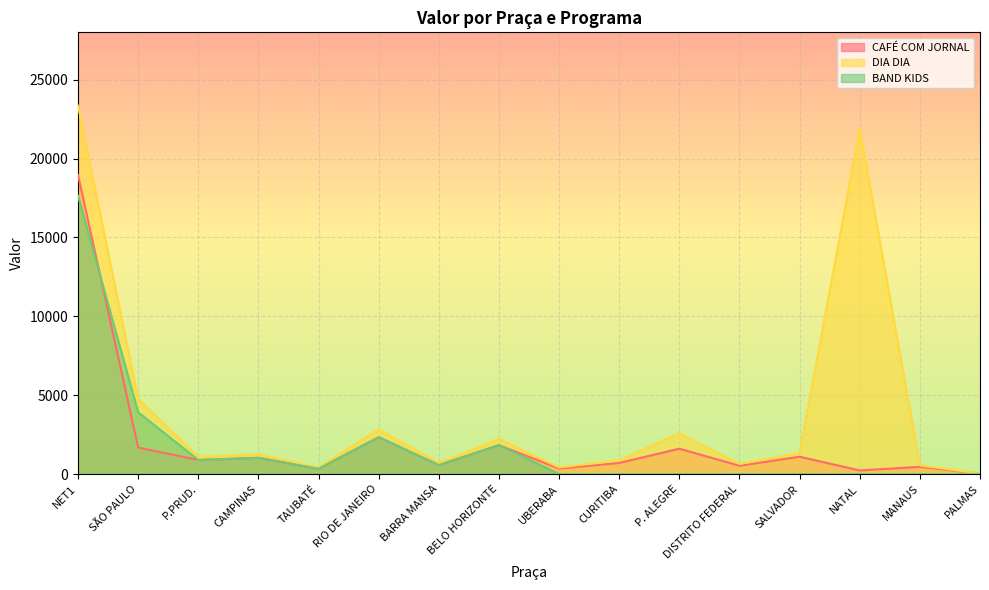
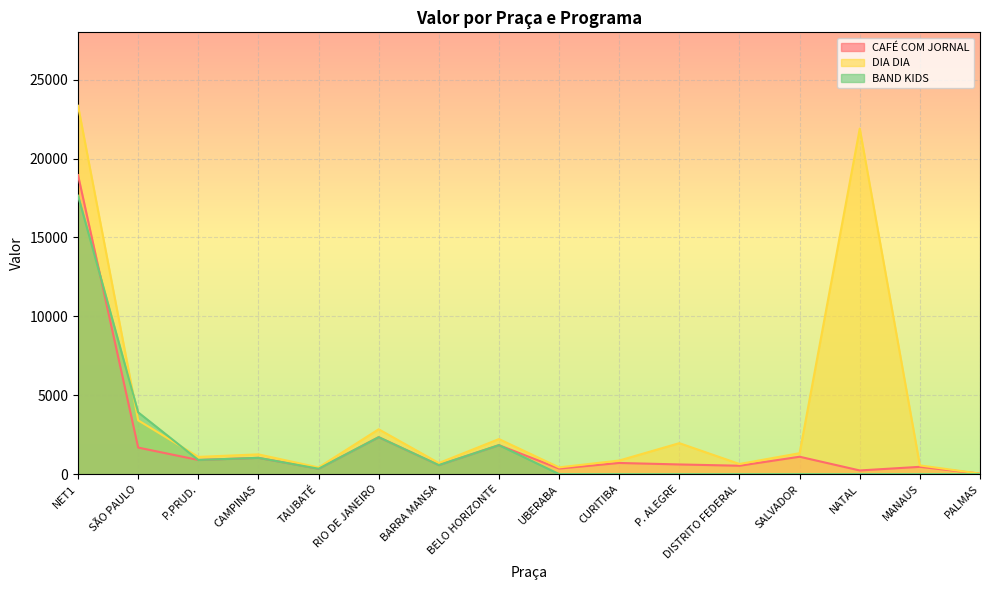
DIA DIA, SÃO PAULO: 4800 -> 3400
CAFÉ COM JORNAL, P. ALEGRE: 1600 -> 600
DIA DIA, P. ALEGRE: 2600 -> 2000
